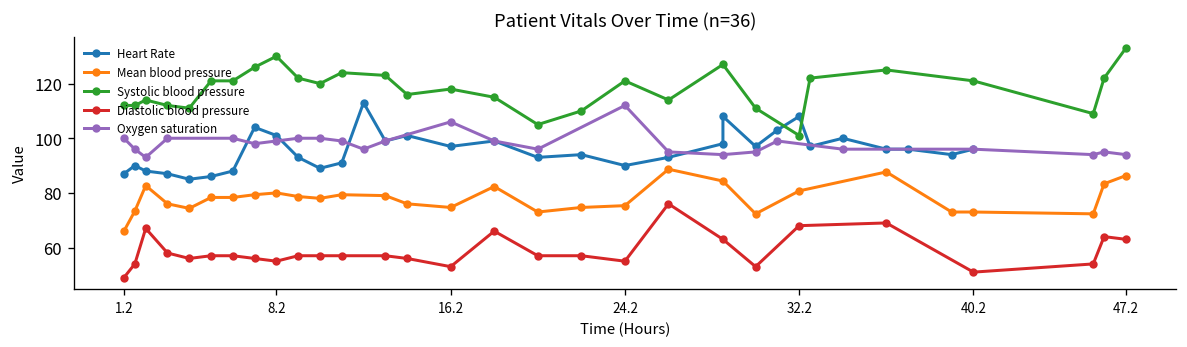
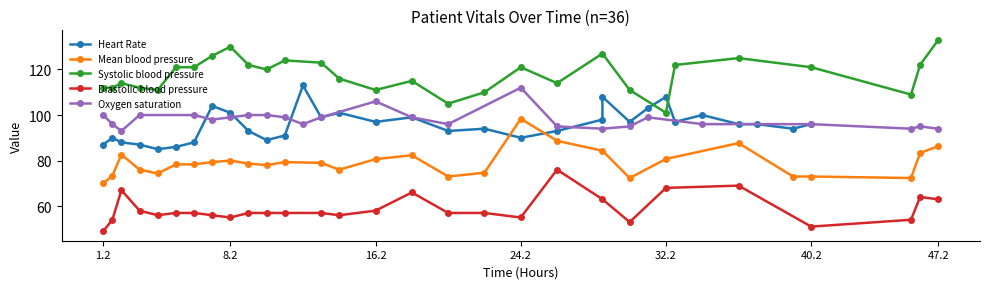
Mean blood pressure, 1.2: 66 -> 70
Mean blood pressure, 16.2: 75 -> 81
Systolic blood pressure, 16.2: 118 -> 111
Diastolic blood pressure, 16.2: 53 -> 58
Mean blood pressure, 24.2: 75 -> 98
